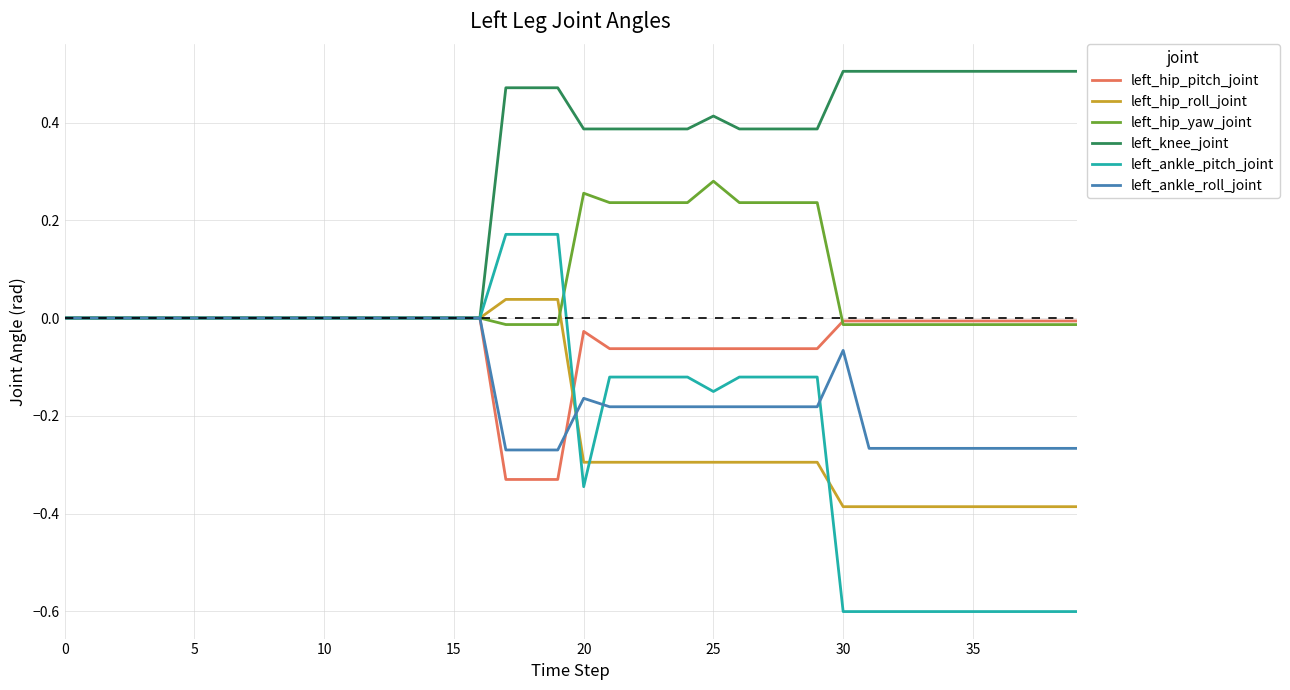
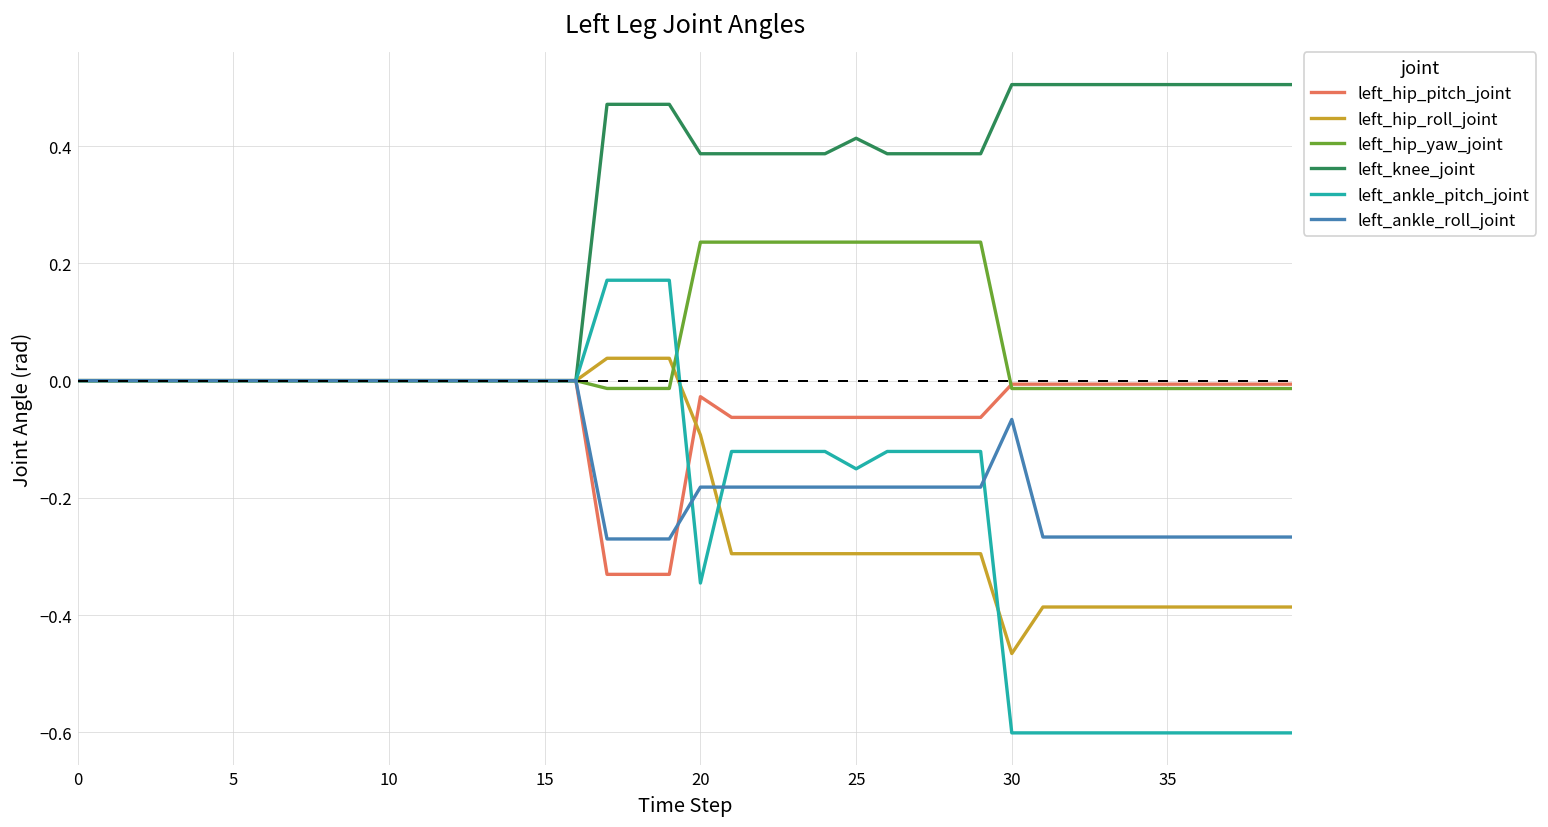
left_hip_roll_joint, 20: -0.30 -> -0.09
left_hip_yaw_joint, 20: 0.26 -> 0.24
left_ankle_roll_joint, 20: -0.16 -> -0.18
left_hip_yaw_joint, 25: 0.28 -> 0.24
left_hip_roll_joint, 30: -0.39 -> -0.47
